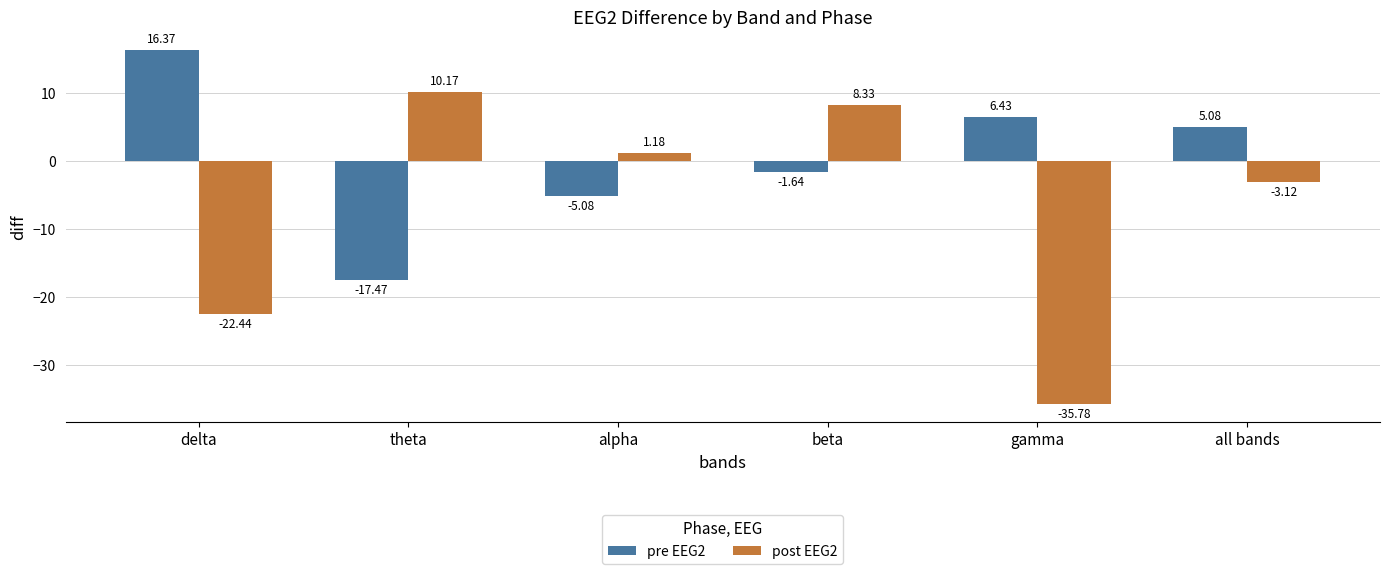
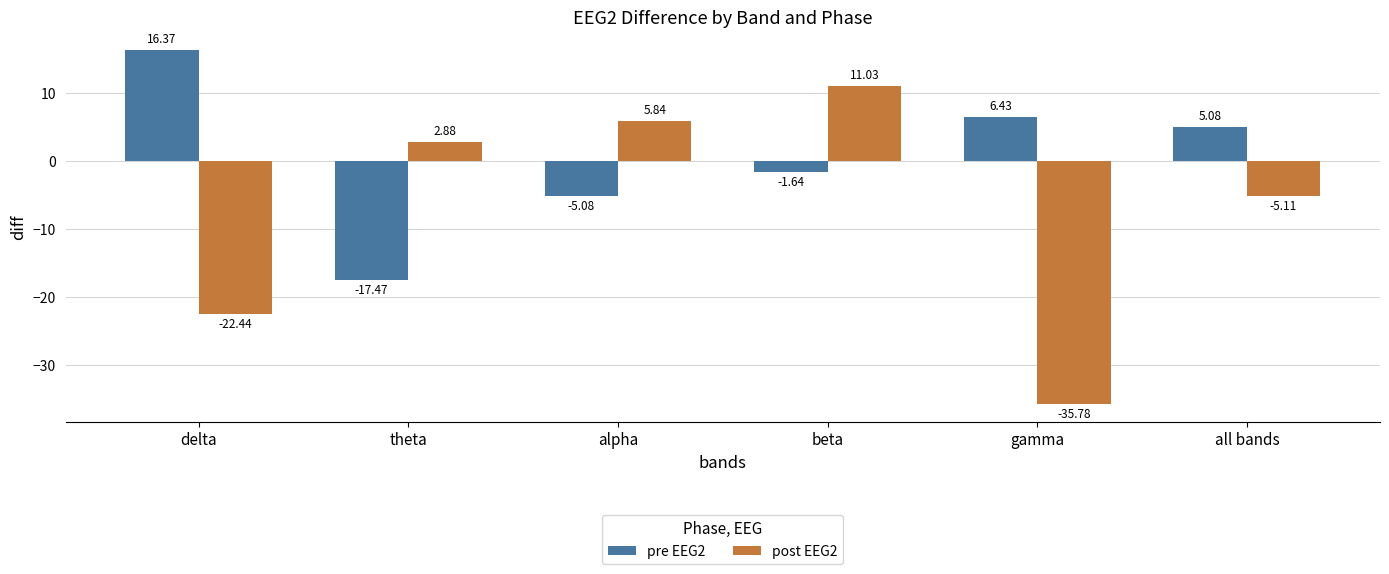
post EEG2, theta: 10.17 -> 2.88
post EEG2, alpha: 1.18 -> 5.84
post EEG2, beta: 8.33 -> 11.03
post EEG2, all bands: -3.12 -> -5.11
